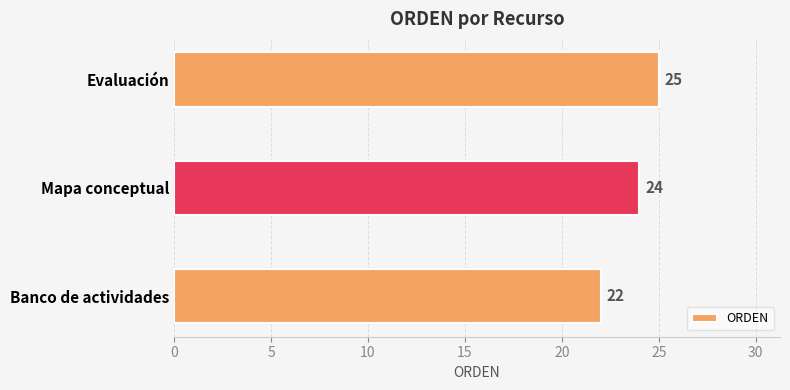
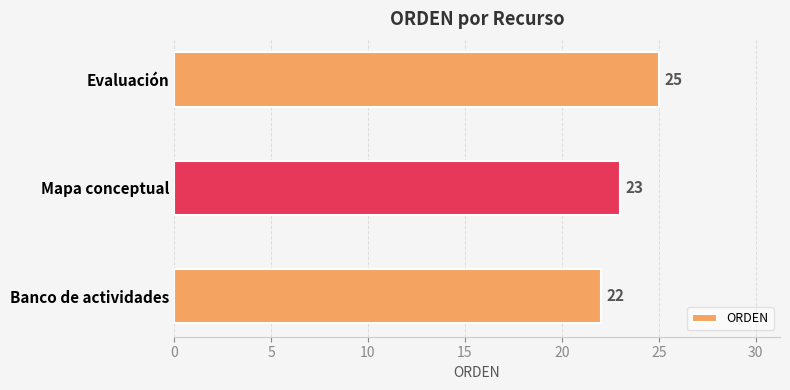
Mapa conceptual: 24 -> 23
